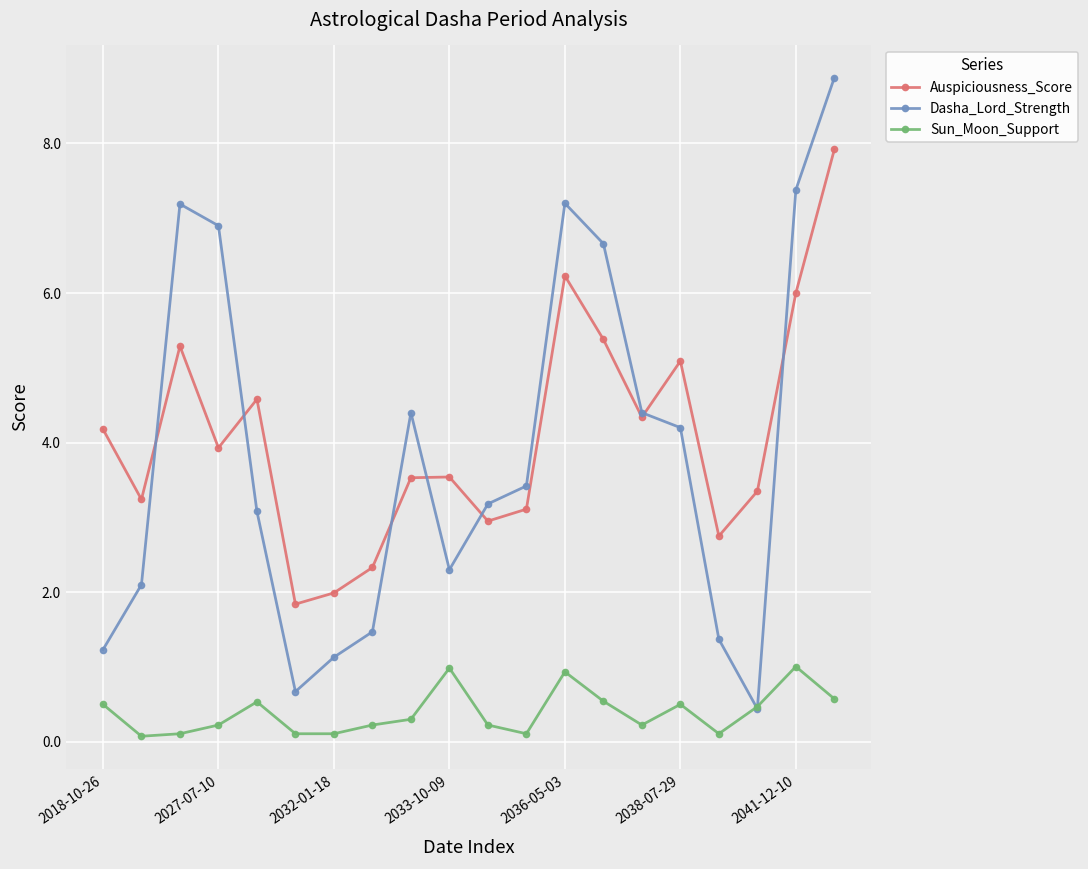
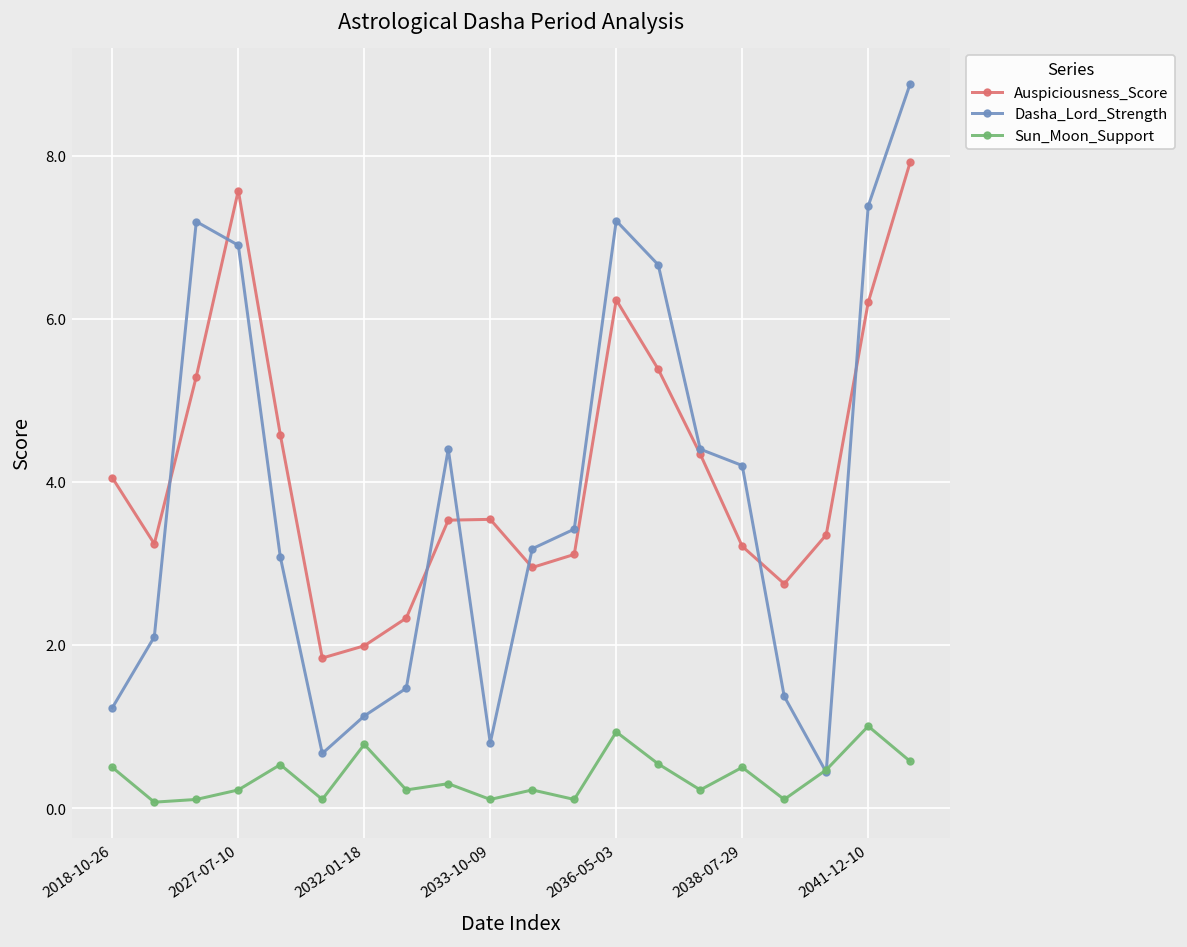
Auspiciousness_Score, 2018-10-26: 4.2 -> 4.1
Auspiciousness_Score, 2027-07-10: 3.9 -> 7.6
Sun_Moon_Support, 2032-01-18: 0.1 -> 0.8
Dasha_Lord_Strength, 2033-10-09: 2.3 -> 0.8
Sun_Moon_Support, 2033-10-09: 1.0 -> 0.1
Auspiciousness_Score, 2038-07-29: 5.1 -> 3.2
Auspiciousness_Score, 2041-12-10: 6.0 -> 6.2
